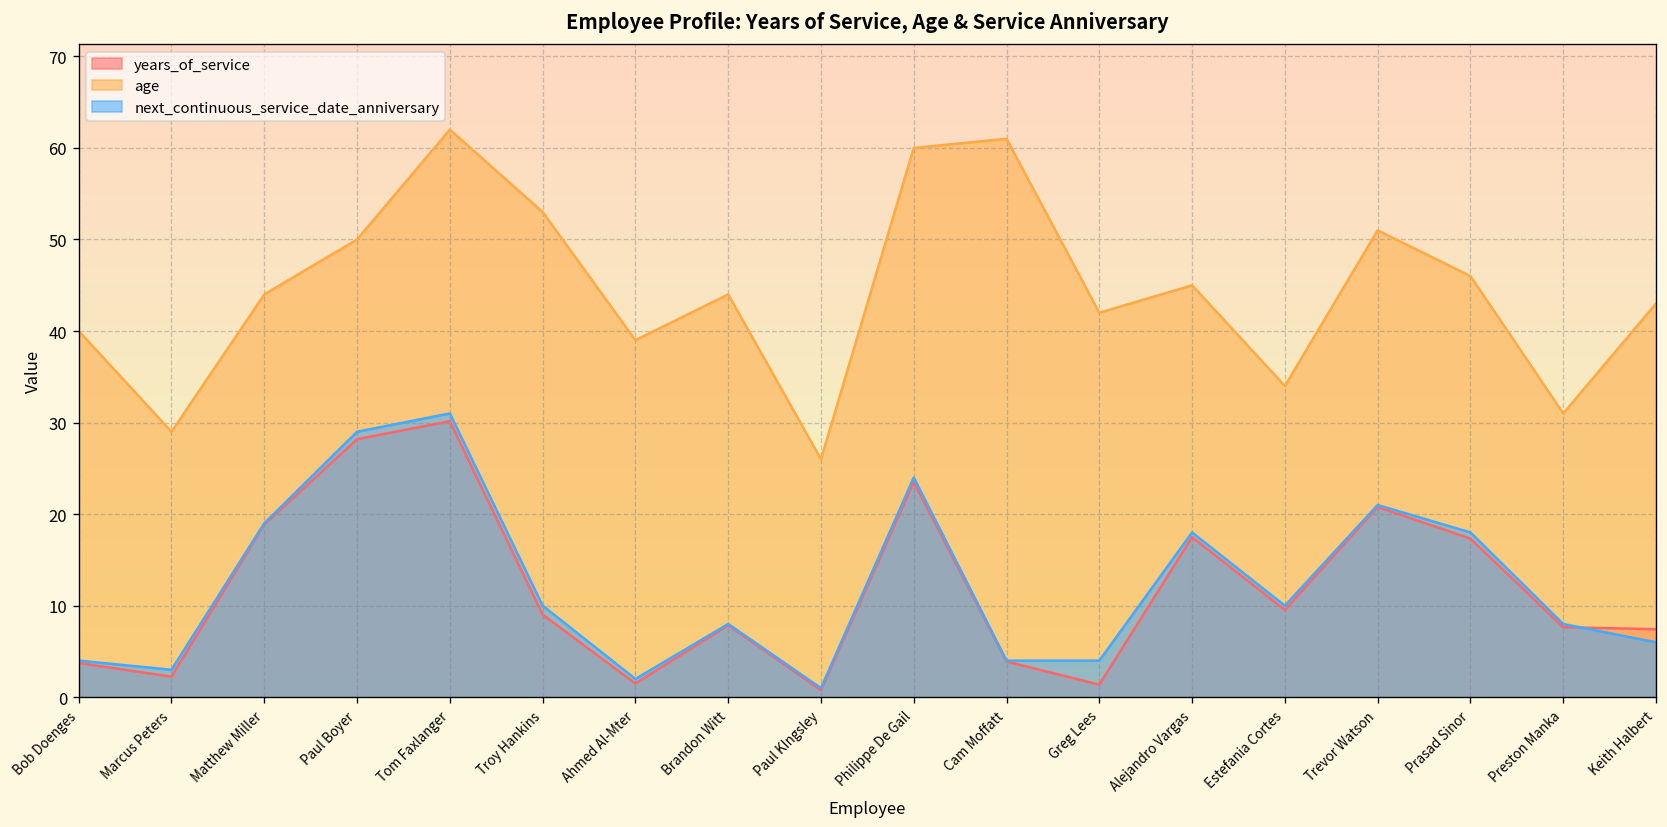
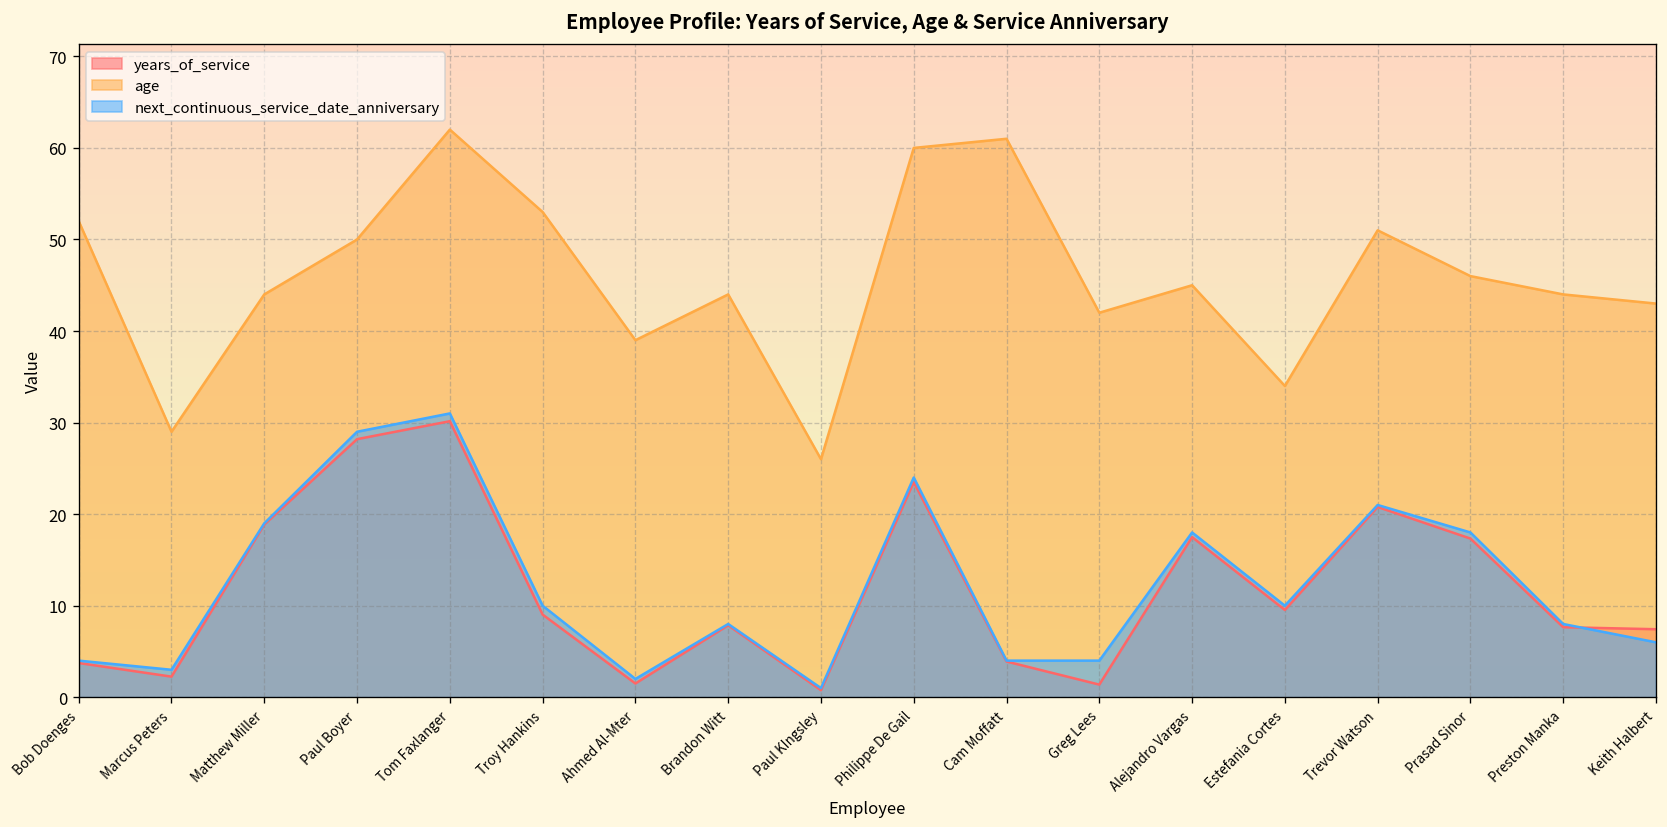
age, Bob Doenges: 40 -> 52
age, Preston Manka: 31 -> 44
